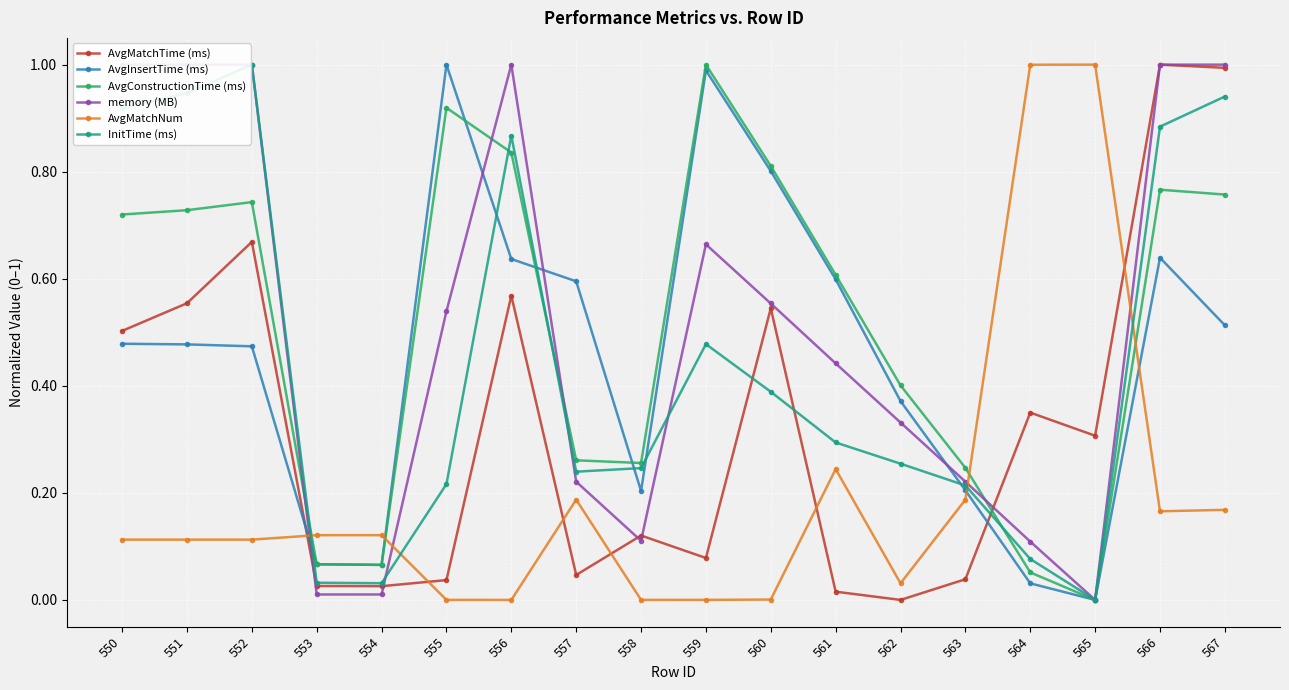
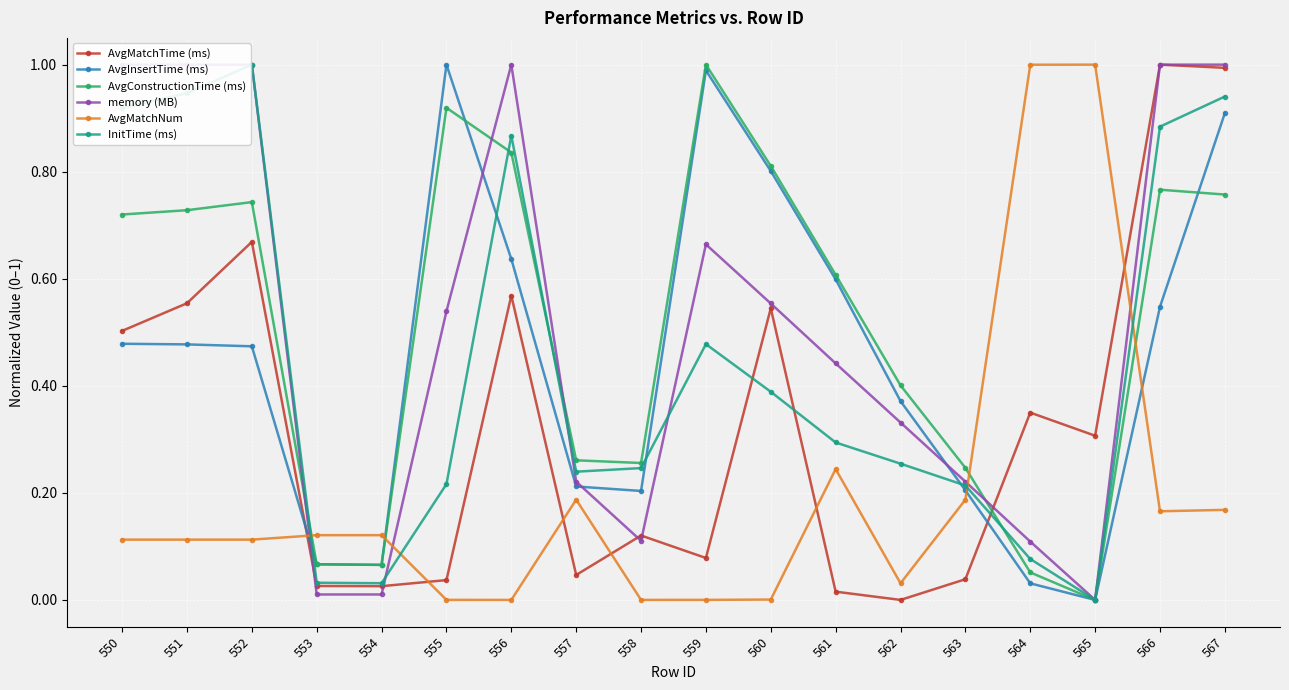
AvgInsertTime (ms), 557: 0.60 -> 0.21
AvgInsertTime (ms), 566: 0.64 -> 0.55
AvgInsertTime (ms), 567: 0.51 -> 0.91
